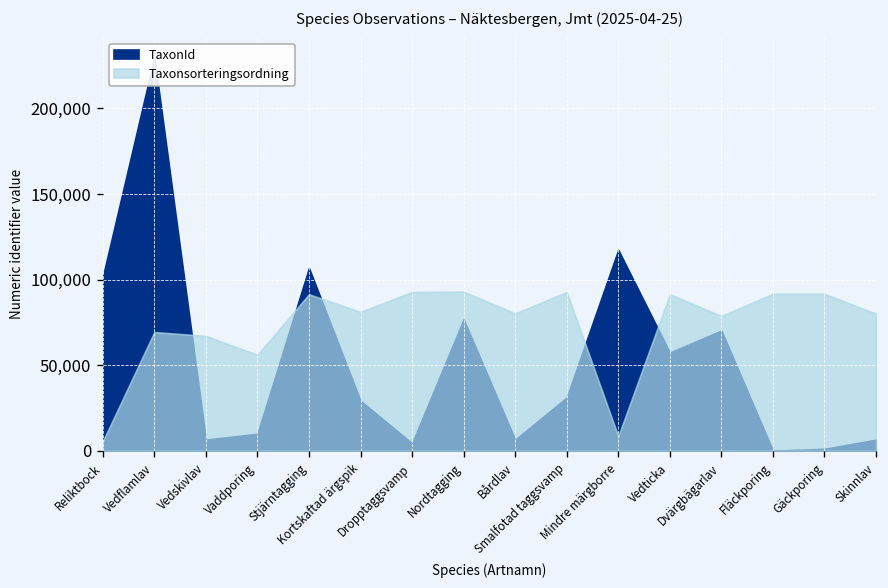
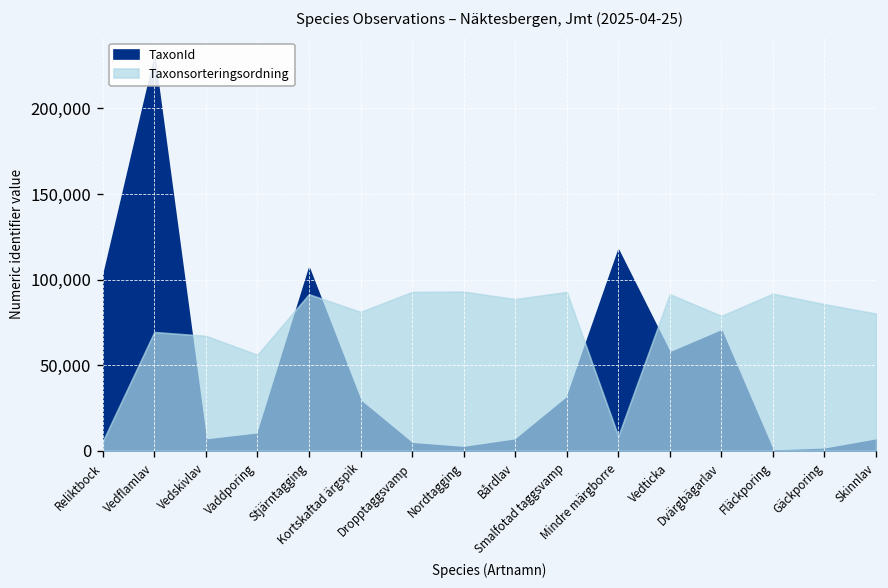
TaxonId, Nordtagging: 77,000 -> 2,000
Taxonsorteringsordning, Bårdlav: 80,000 -> 89,000
Taxonsorteringsordning, Gäckporing: 92,000 -> 86,000
